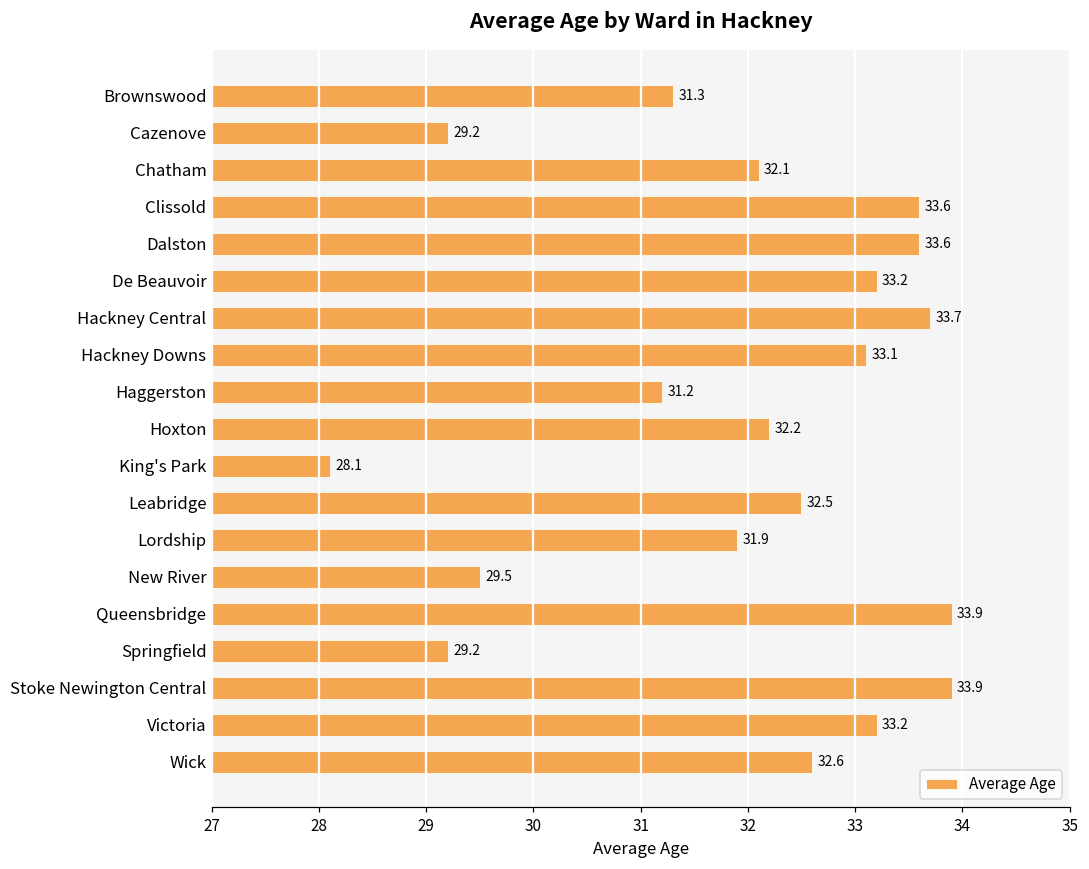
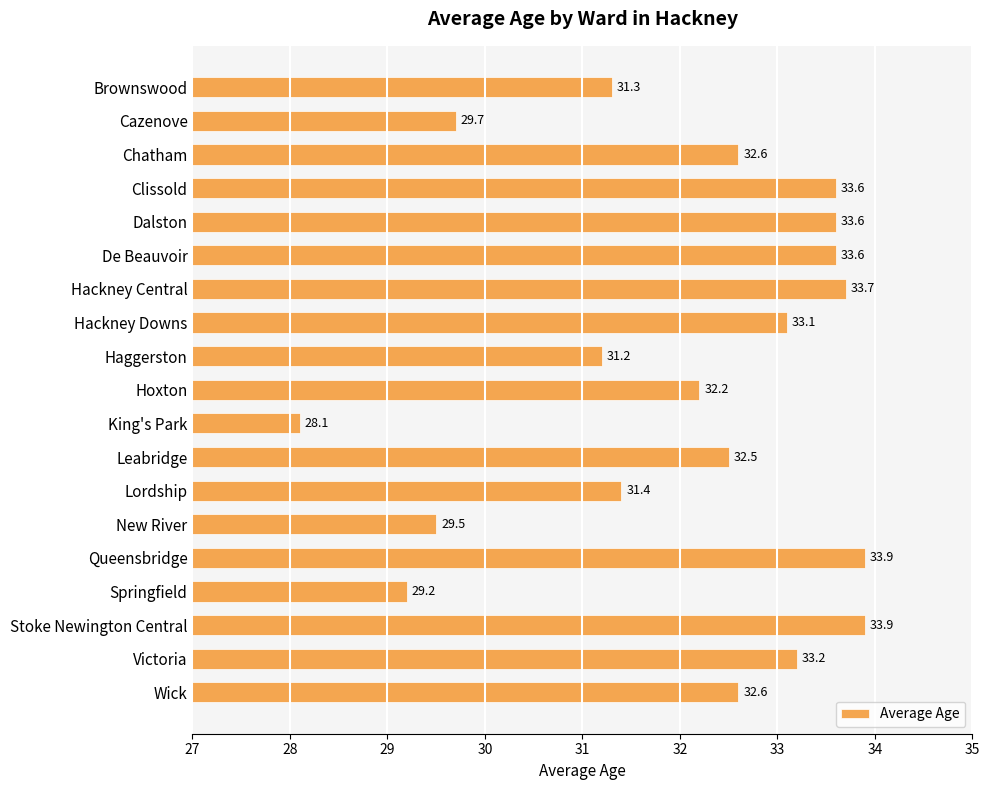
Cazenove: 29.2 -> 29.7
Chatham: 32.1 -> 32.6
De Beauvoir: 33.2 -> 33.6
Lordship: 31.9 -> 31.4
